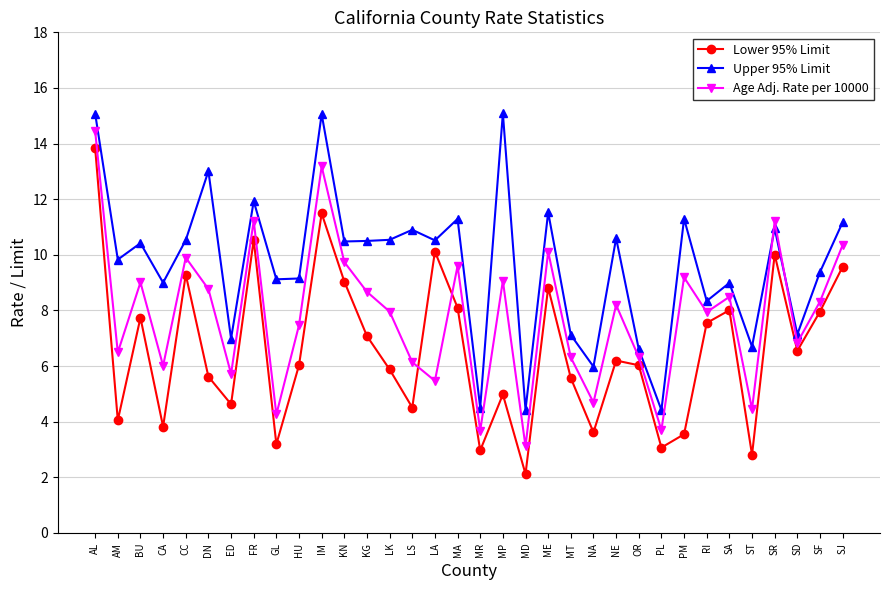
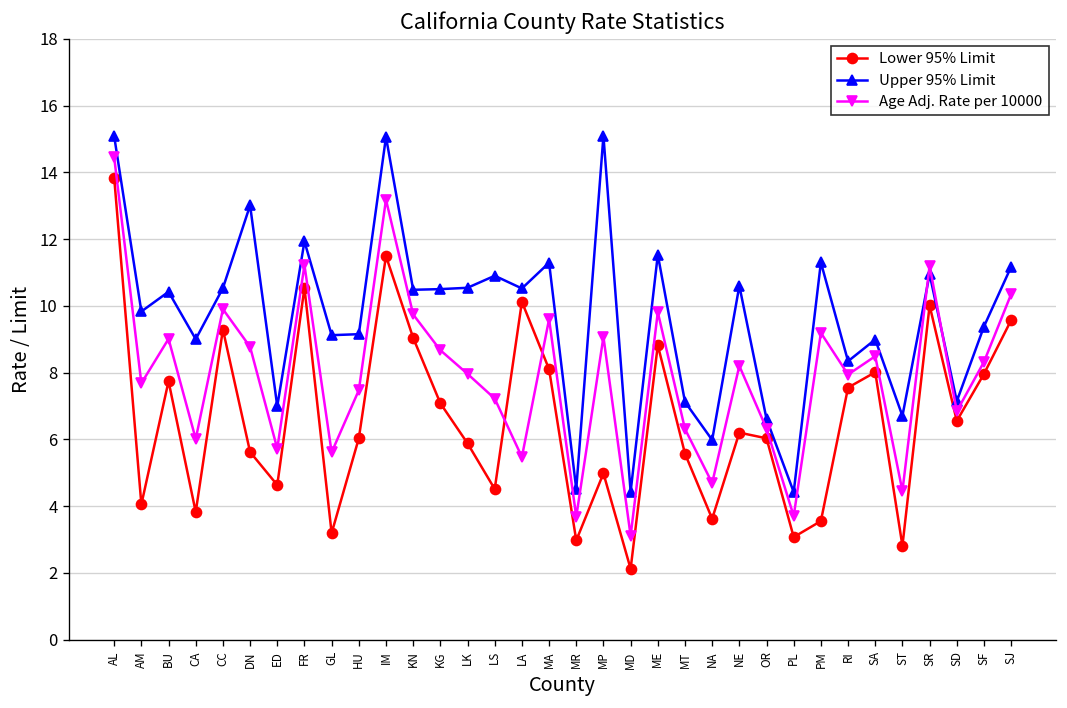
Age Adj. Rate per 10000, AM: 6.5 -> 7.7
Age Adj. Rate per 10000, GL: 4.3 -> 5.6
Age Adj. Rate per 10000, LS: 6.1 -> 7.2
Age Adj. Rate per 10000, ME: 10.1 -> 9.8
